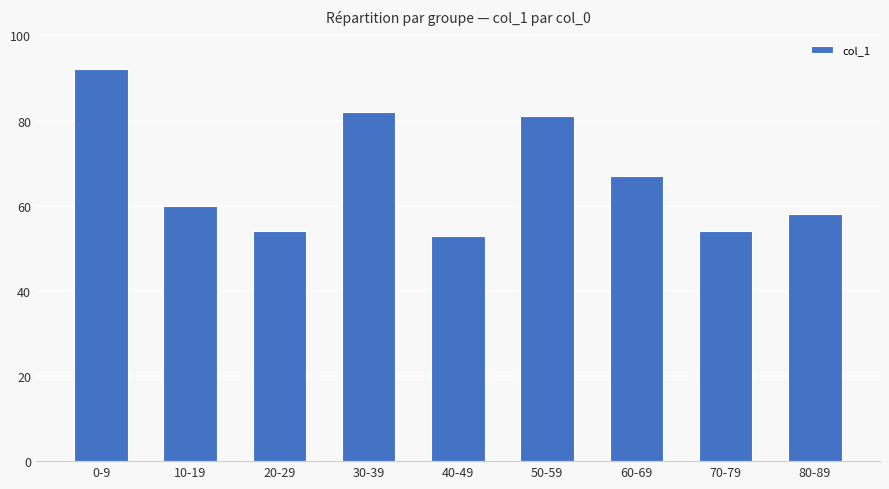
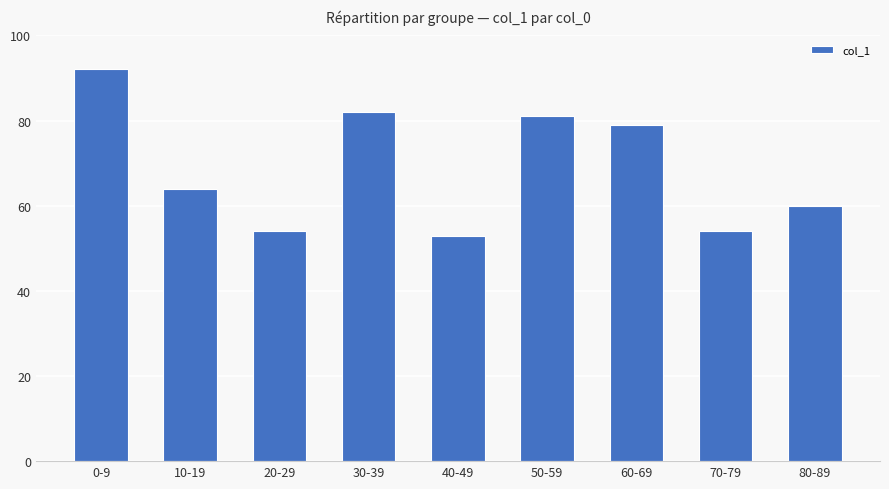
10-19: 60 -> 64
60-69: 67 -> 79
80-89: 58 -> 60
